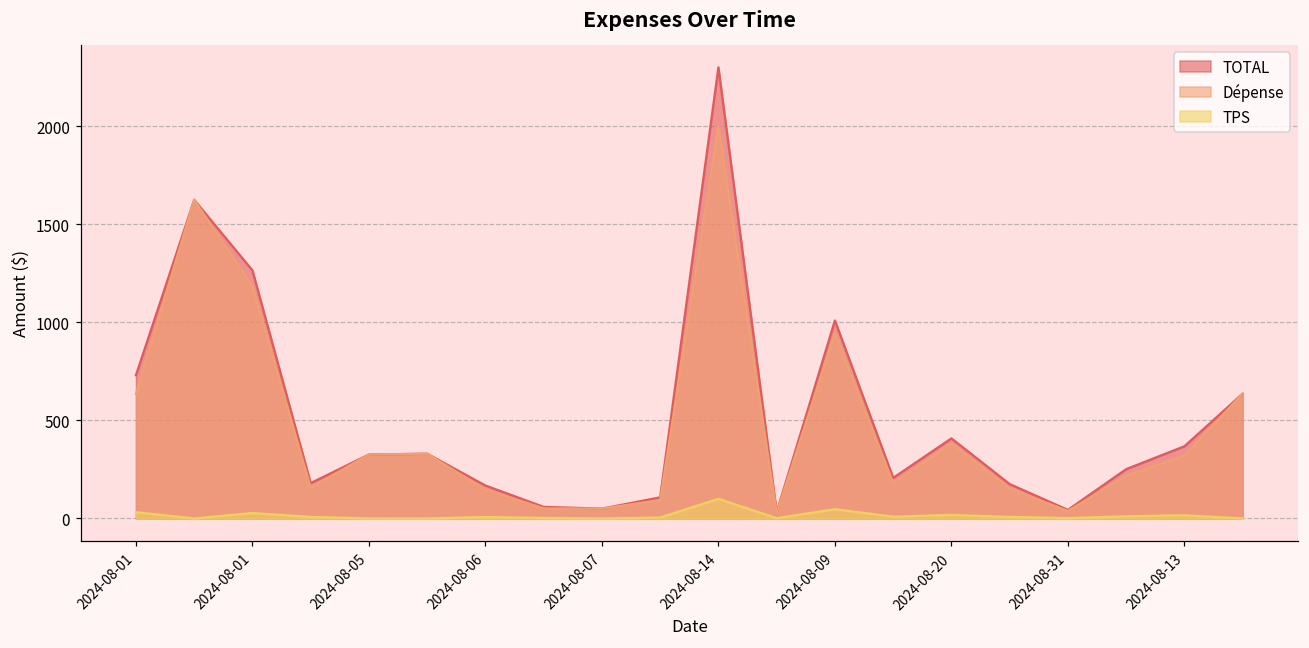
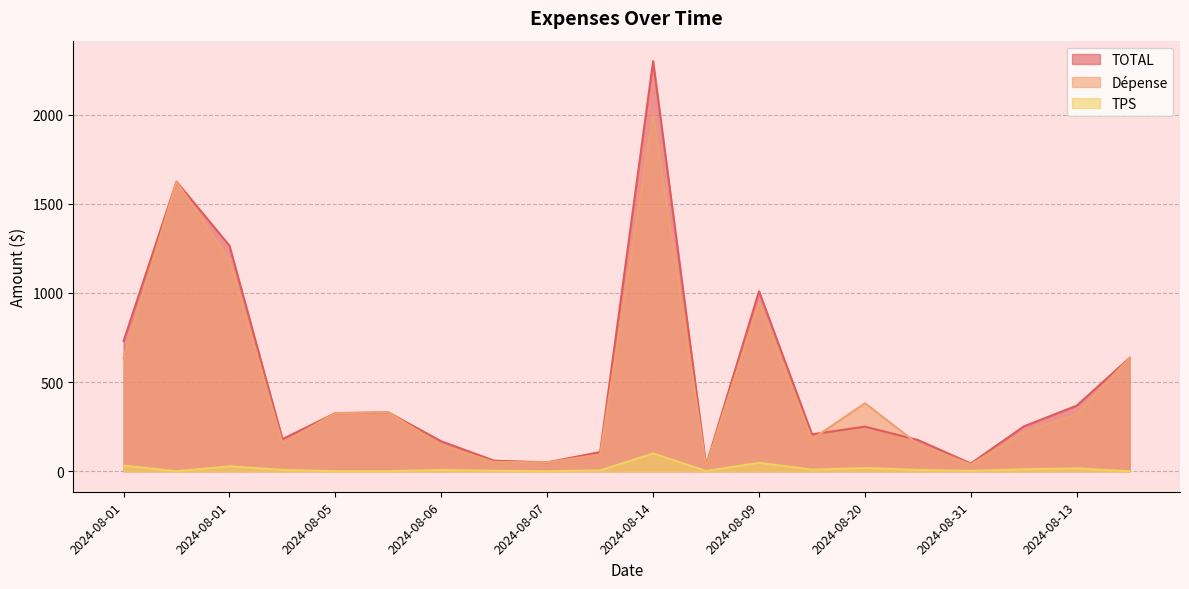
TOTAL, 2024-08-20: 410 -> 250
